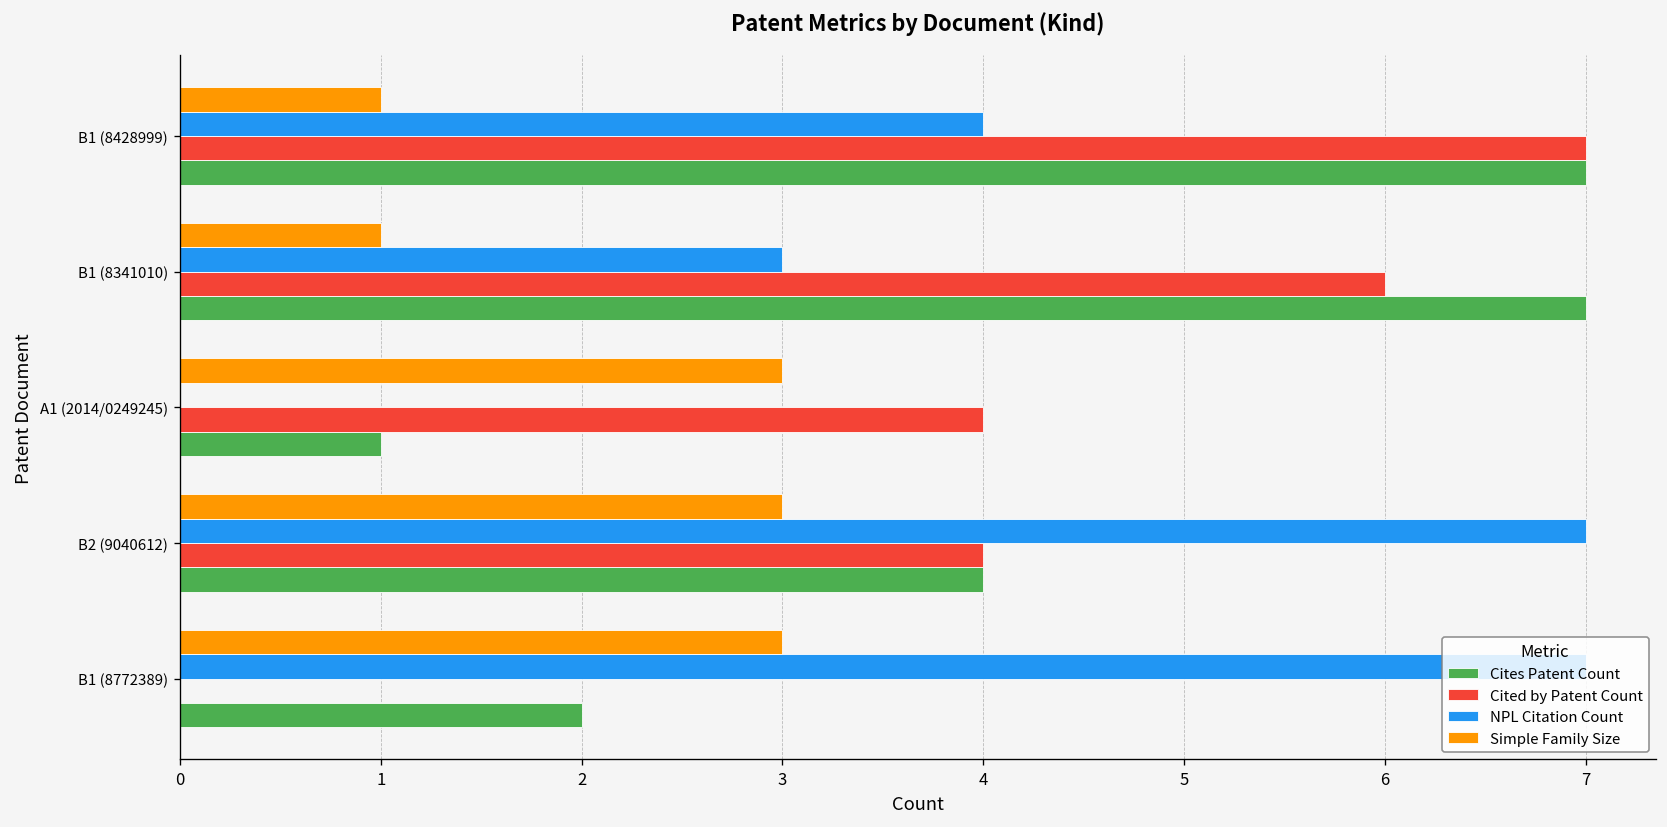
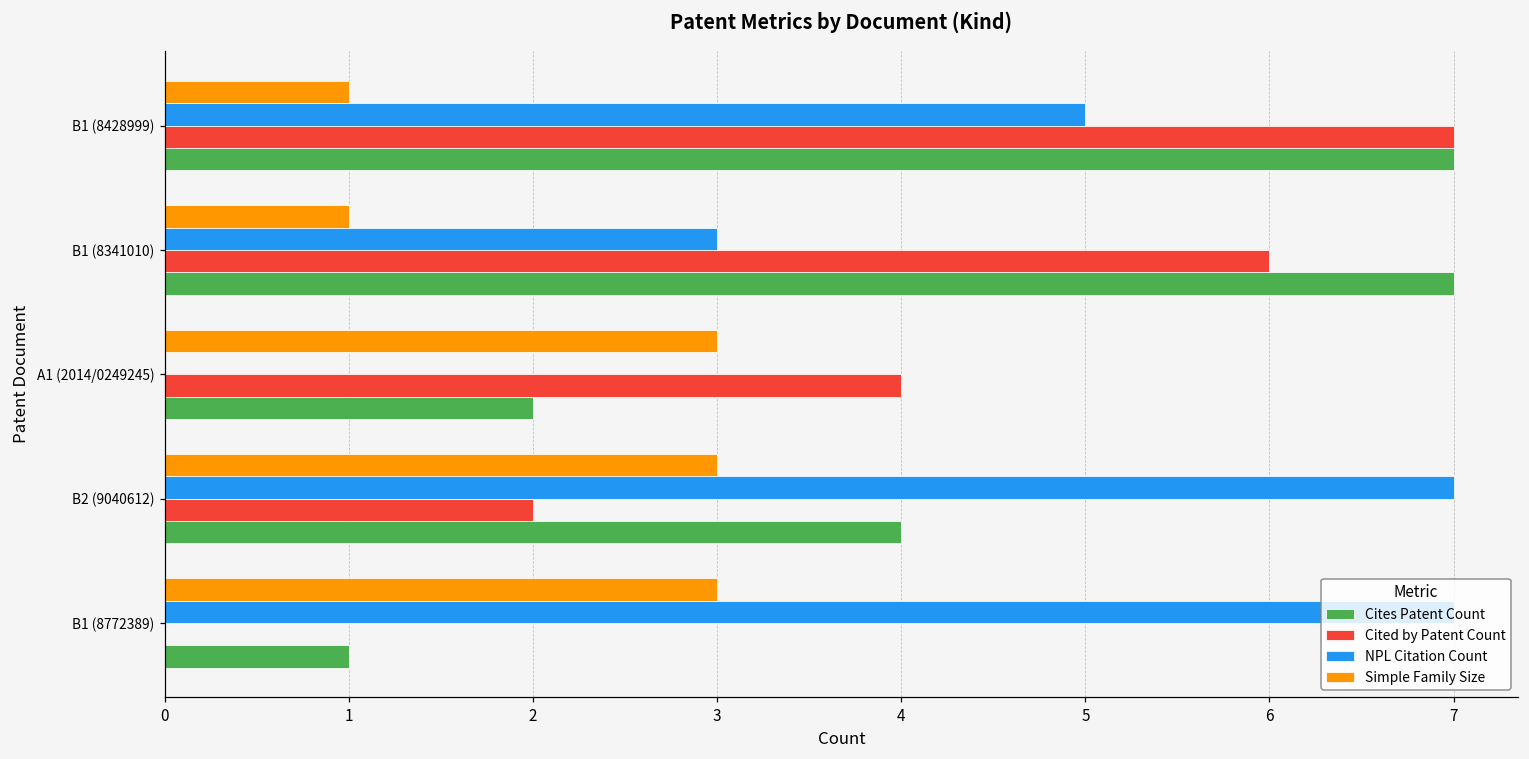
NPL Citation Count, B1 (8428999): 4 -> 5
Cites Patent Count, A1 (2014/0249245): 1 -> 2
Cited by Patent Count, B2 (9040612): 4 -> 2
Cites Patent Count, B1 (8772389): 2 -> 1
